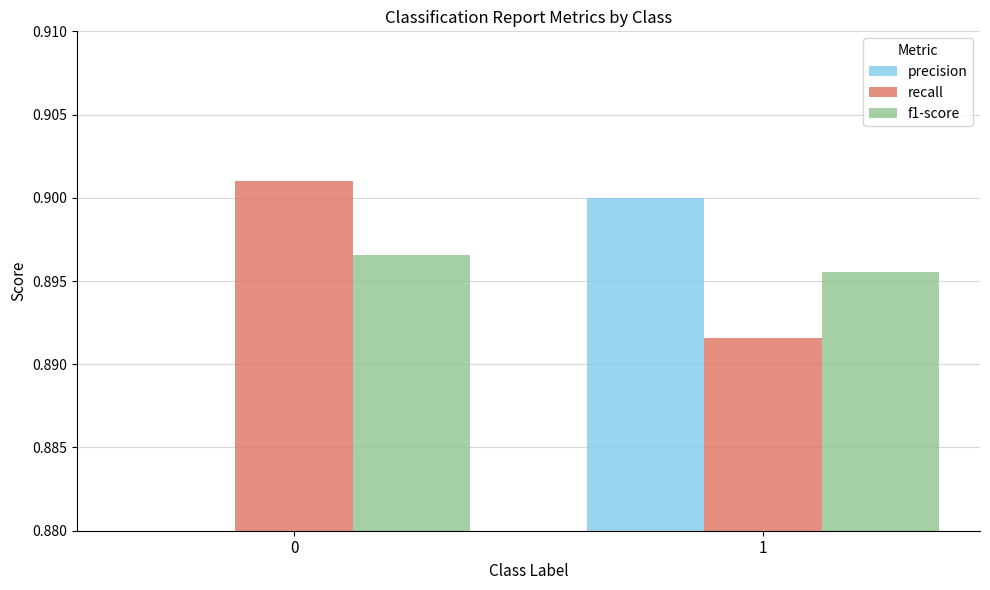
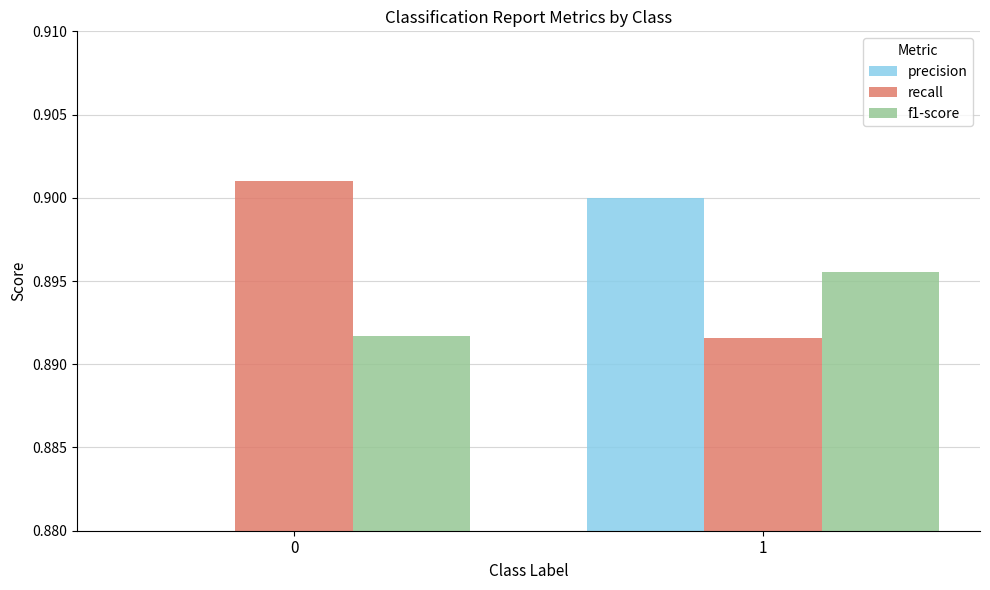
f1-score, 0: 0.8966 -> 0.8917
